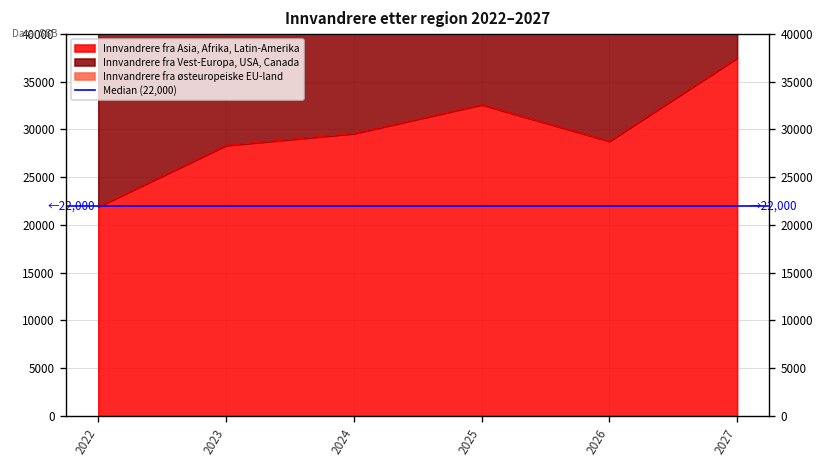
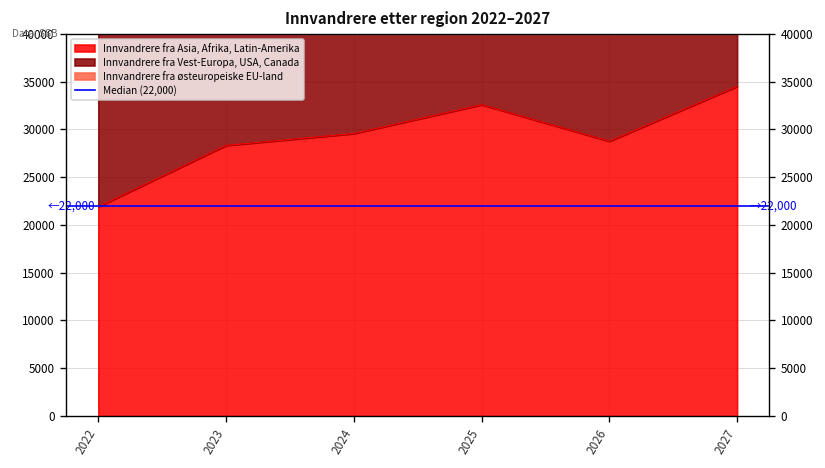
Innvandrere fra Asia, Afrika, Latin-Amerika, 2027: 37000 -> 35000
